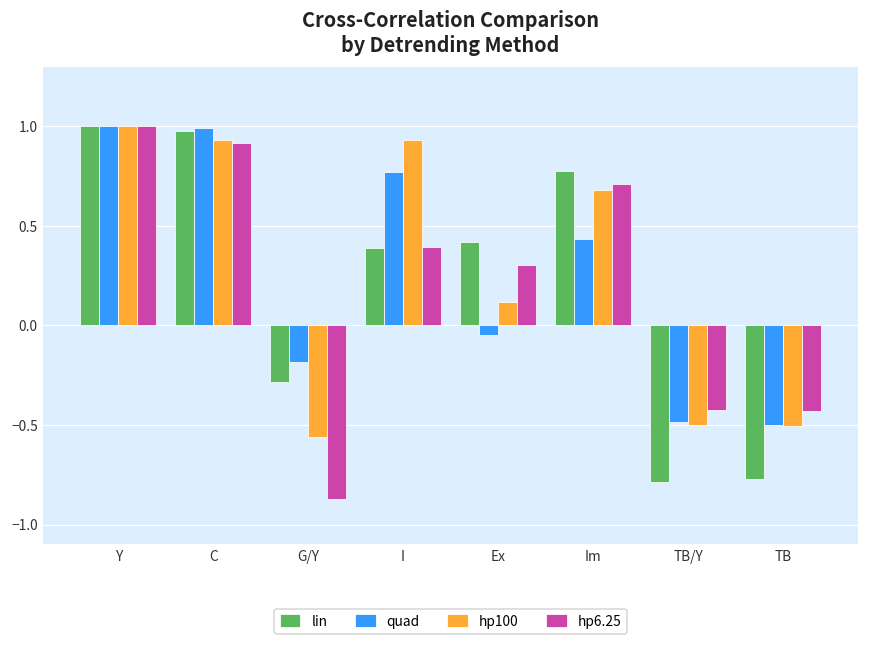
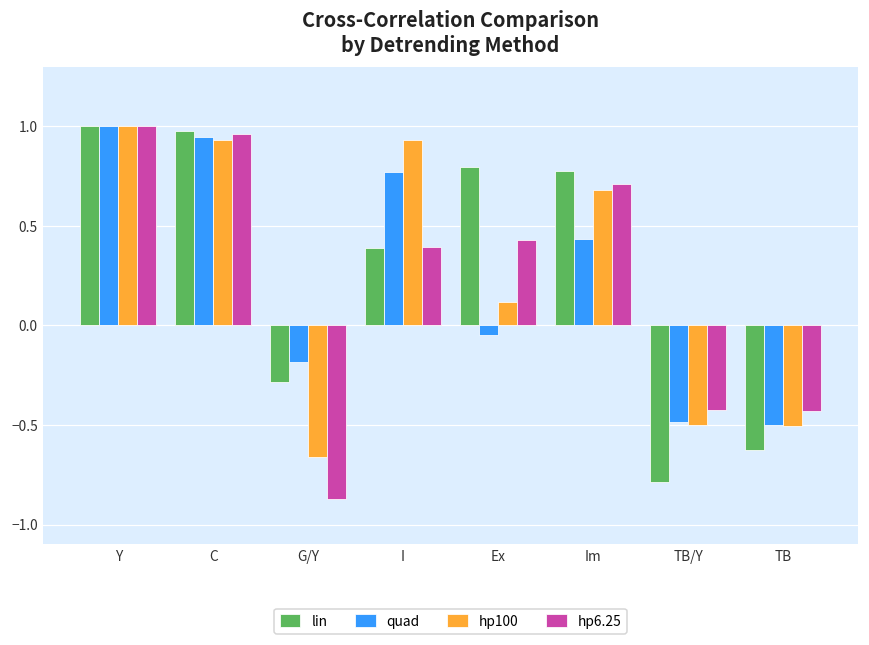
quad, C: 0.99 -> 0.95
hp6.25, C: 0.92 -> 0.96
hp100, G/Y: -0.56 -> -0.66
lin, Ex: 0.42 -> 0.80
hp6.25, Ex: 0.31 -> 0.43
lin, TB: -0.77 -> -0.63
